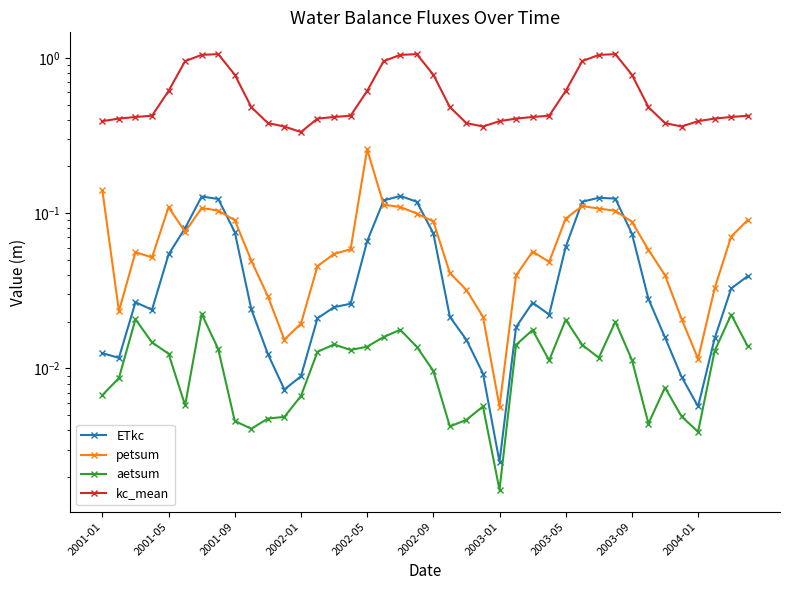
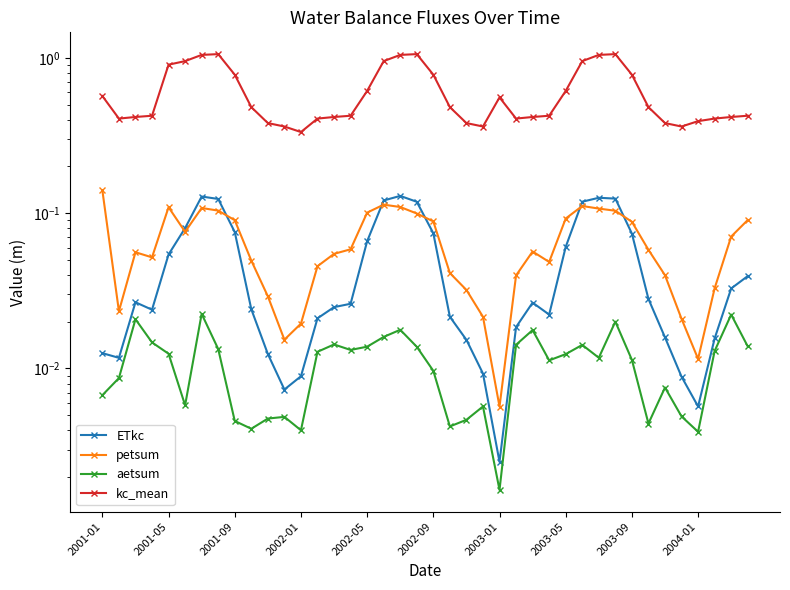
kc_mean, 2001-01: 0.39 -> 0.57
kc_mean, 2001-05: 0.61 -> 0.9
aetsum, 2002-01: 0.0066 -> 0.0040
petsum, 2002-05: 0.26 -> 0.10
kc_mean, 2003-01: 0.39 -> 0.56
aetsum, 2003-05: 0.021 -> 0.012
